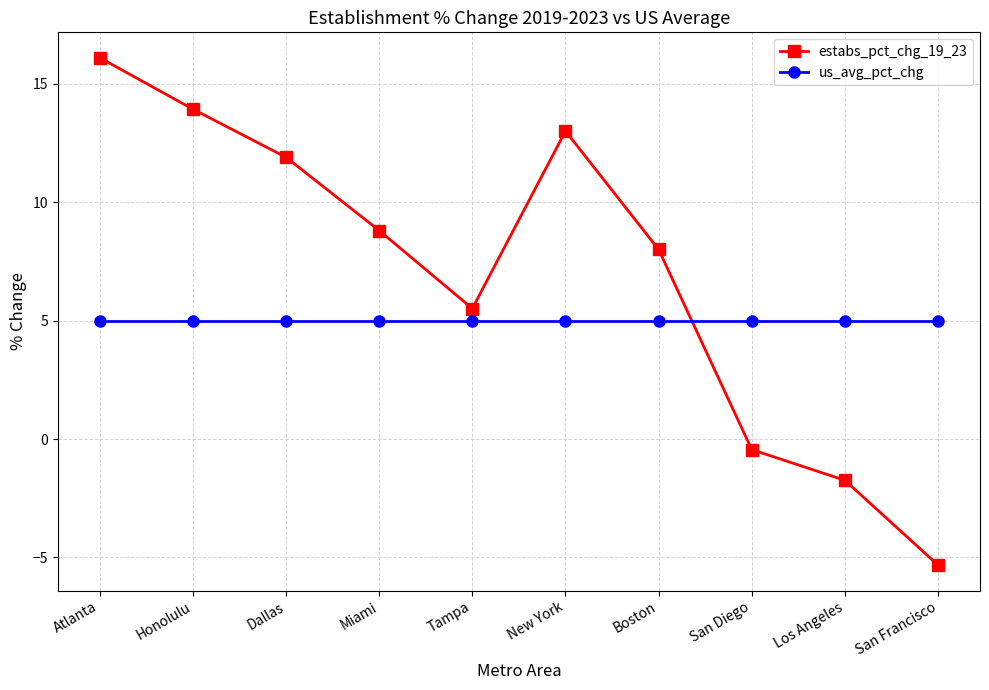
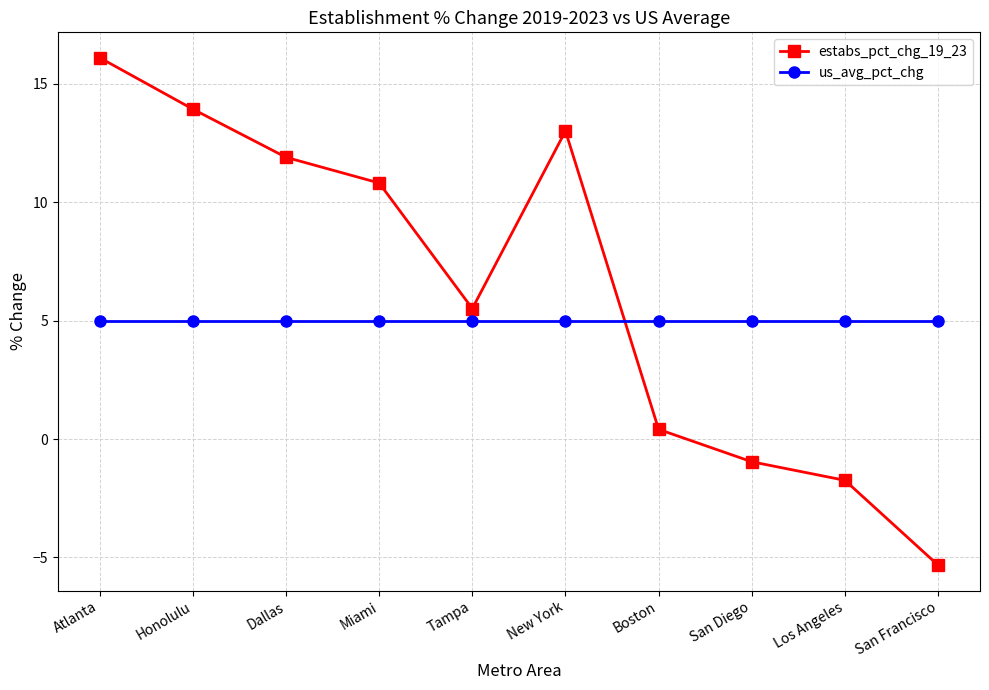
estabs_pct_chg_19_23, Miami: 8.8 -> 10.8
estabs_pct_chg_19_23, Boston: 8.0 -> 0.4
estabs_pct_chg_19_23, San Diego: -0.4 -> -1.0
